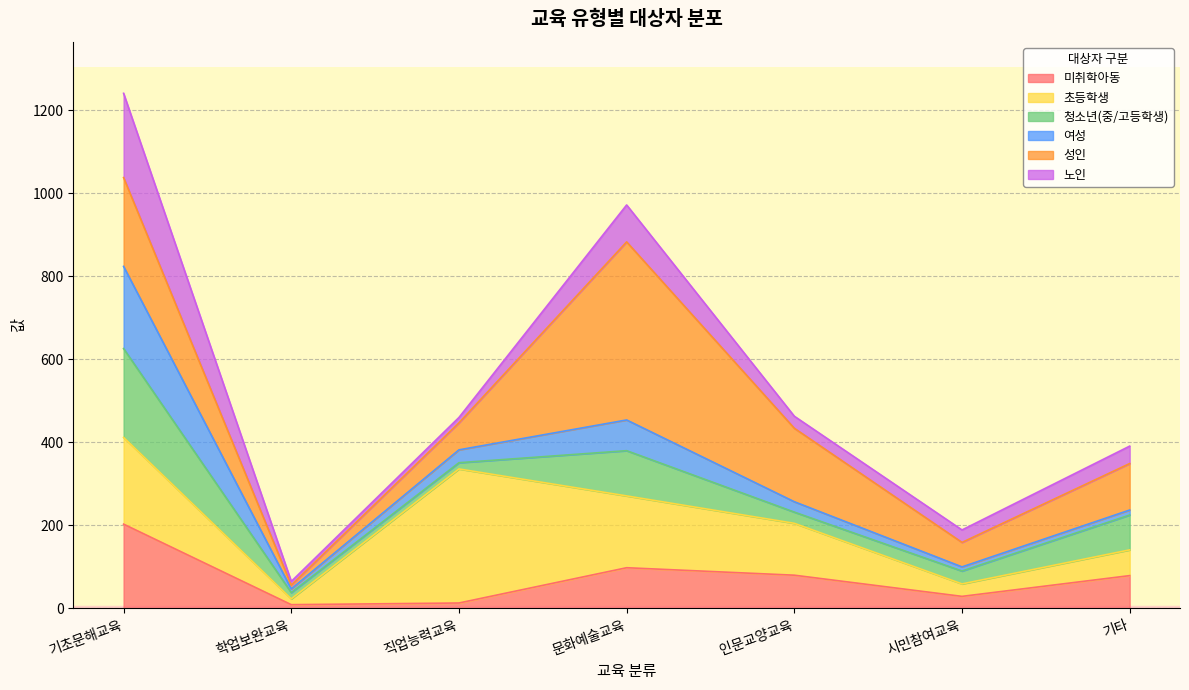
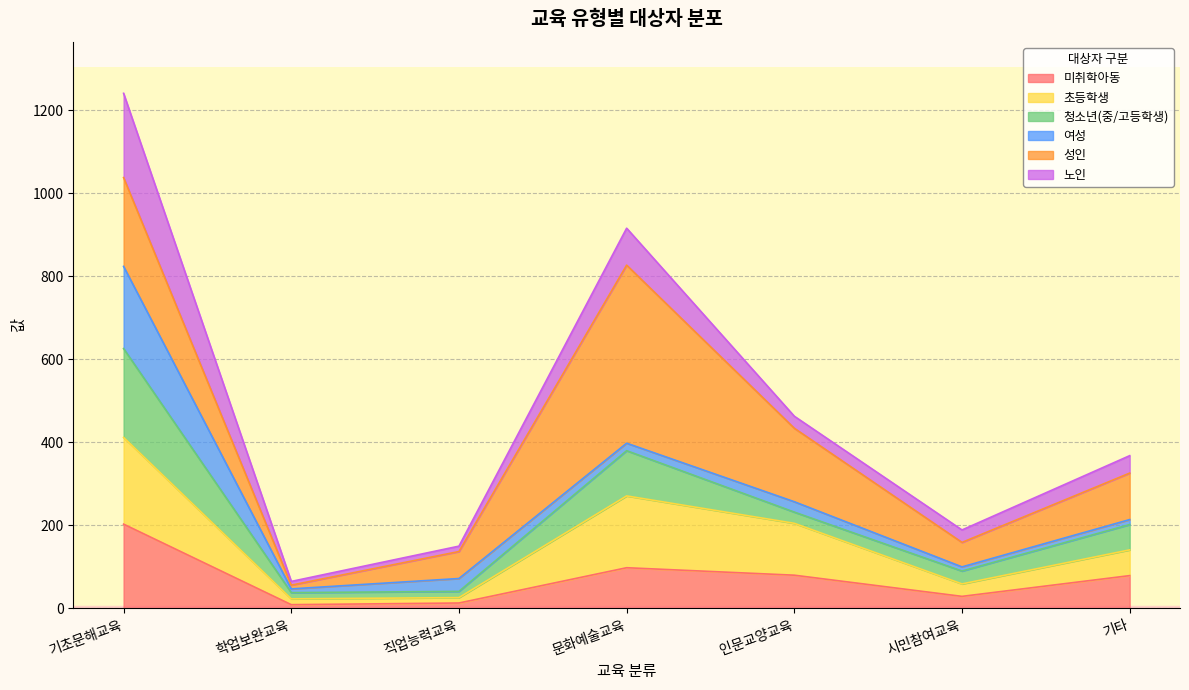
초등학생, 직업능력교육: 320 -> 10
여성, 문화예술교육: 70 -> 20
청소년(중/고등학생), 기타: 80 -> 60
